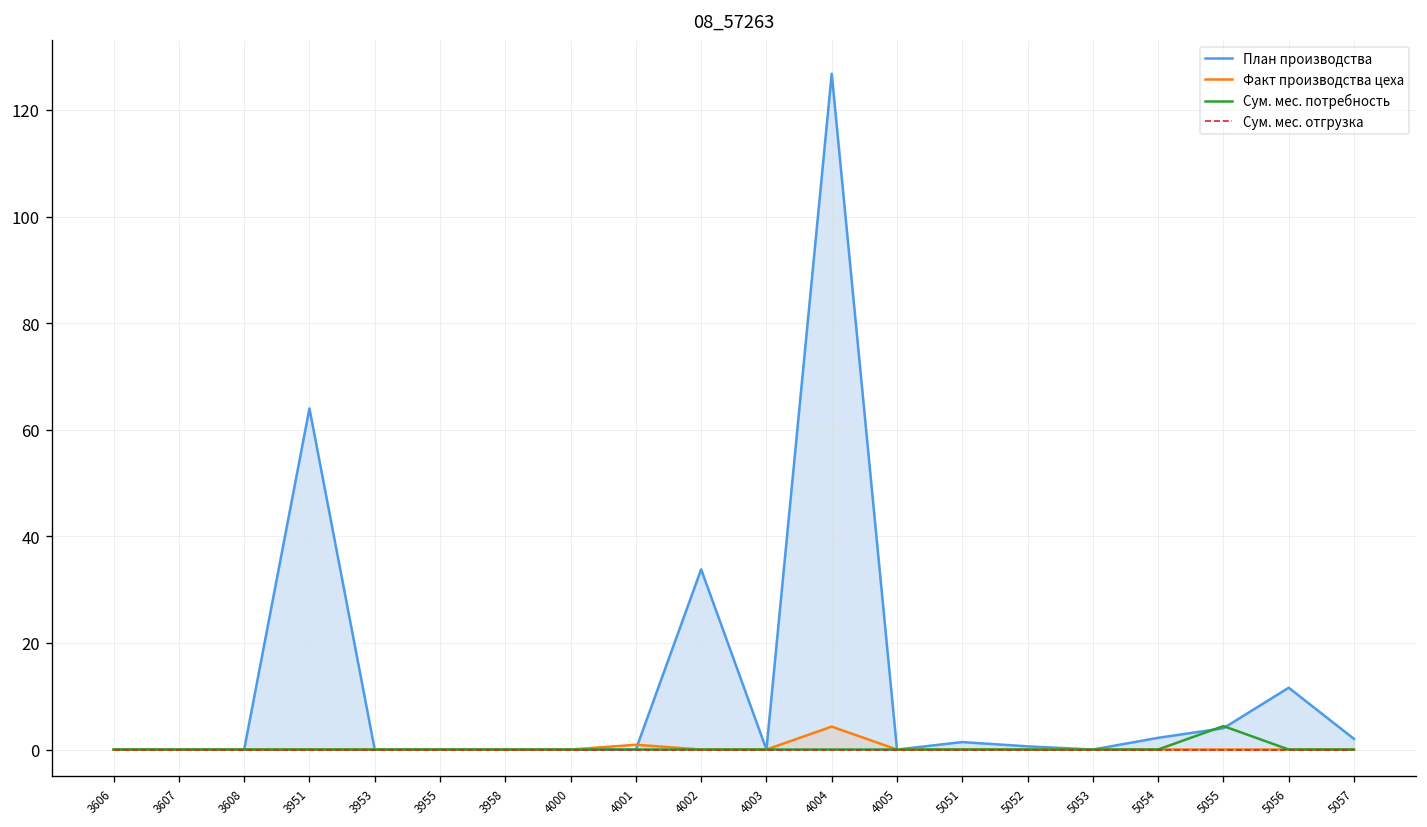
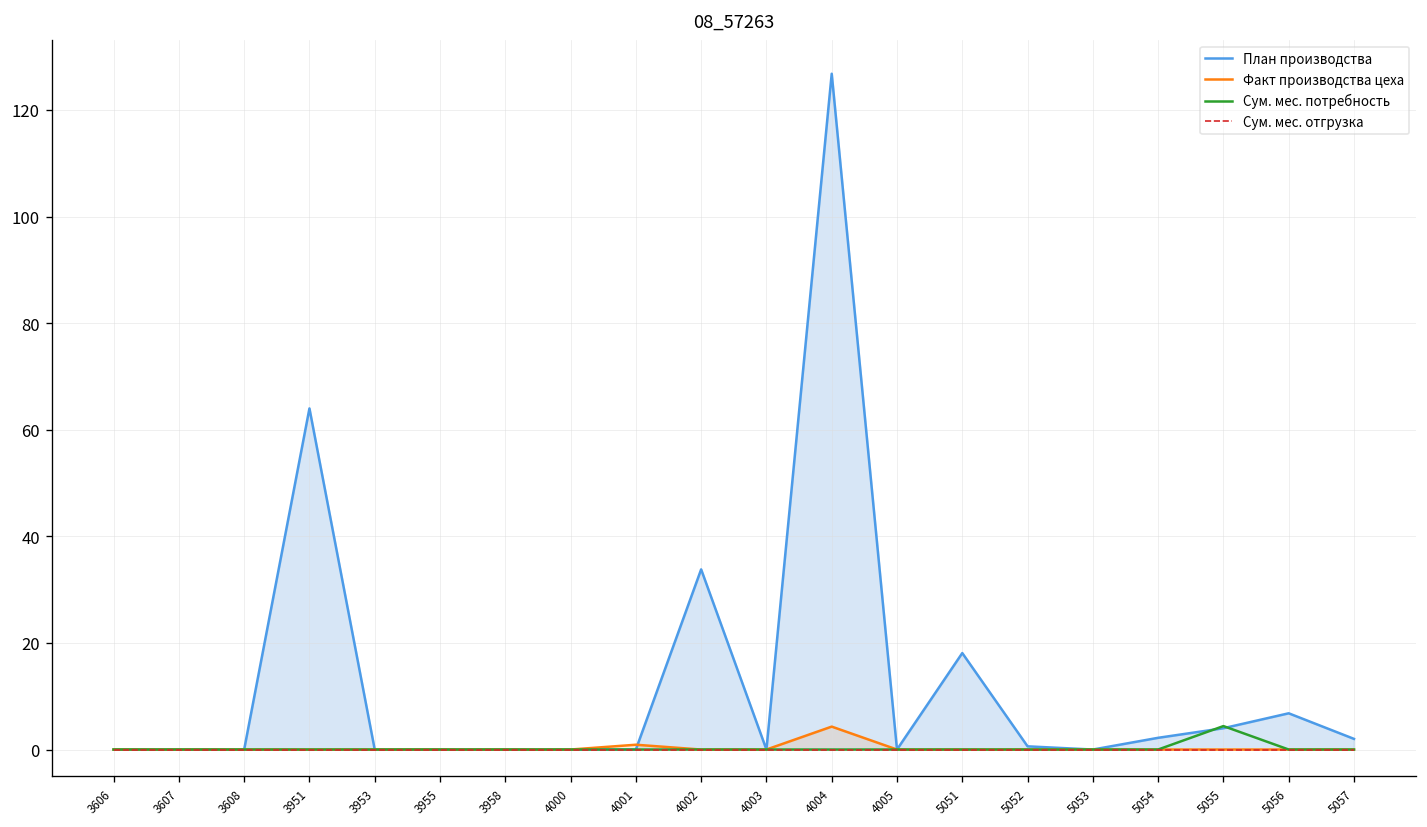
План производства, 5051: 1 -> 18
План производства, 5056: 12 -> 7
